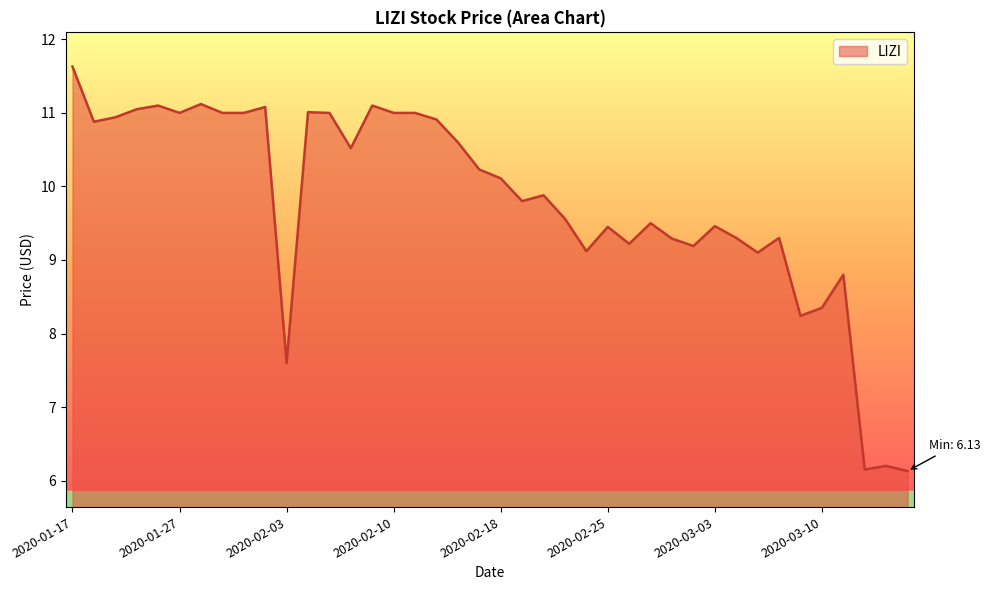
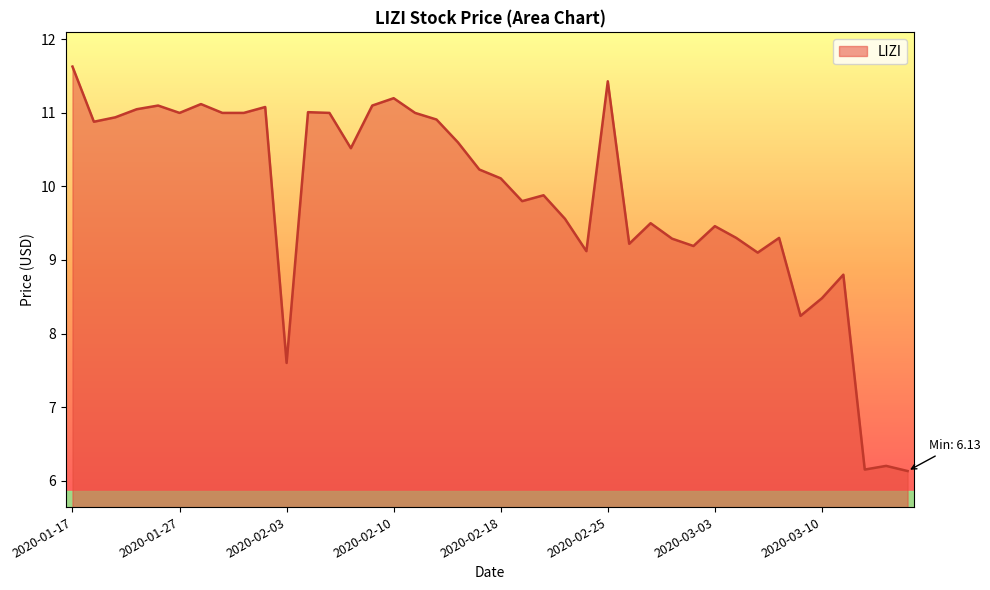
2020-02-10: 11.0 -> 11.2
2020-02-25: 9.5 -> 11.4
2020-03-10: 8.4 -> 8.5
